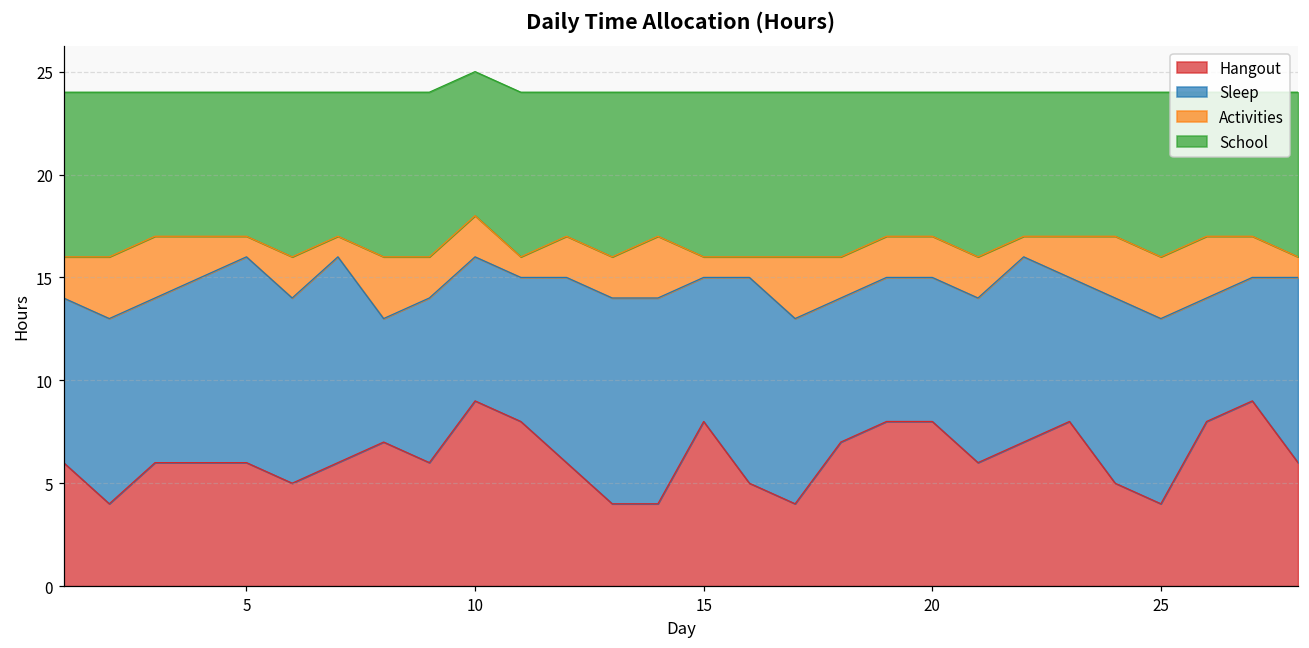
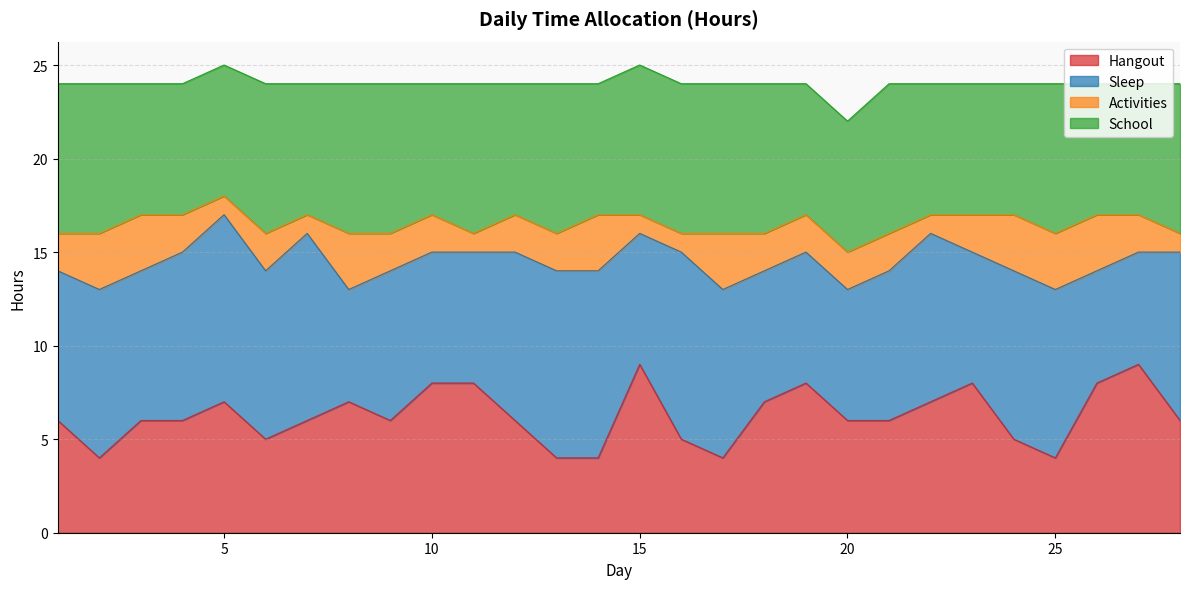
Hangout, 5: 6 -> 7
Hangout, 10: 9 -> 8
Hangout, 15: 8 -> 9
Hangout, 20: 8 -> 6
